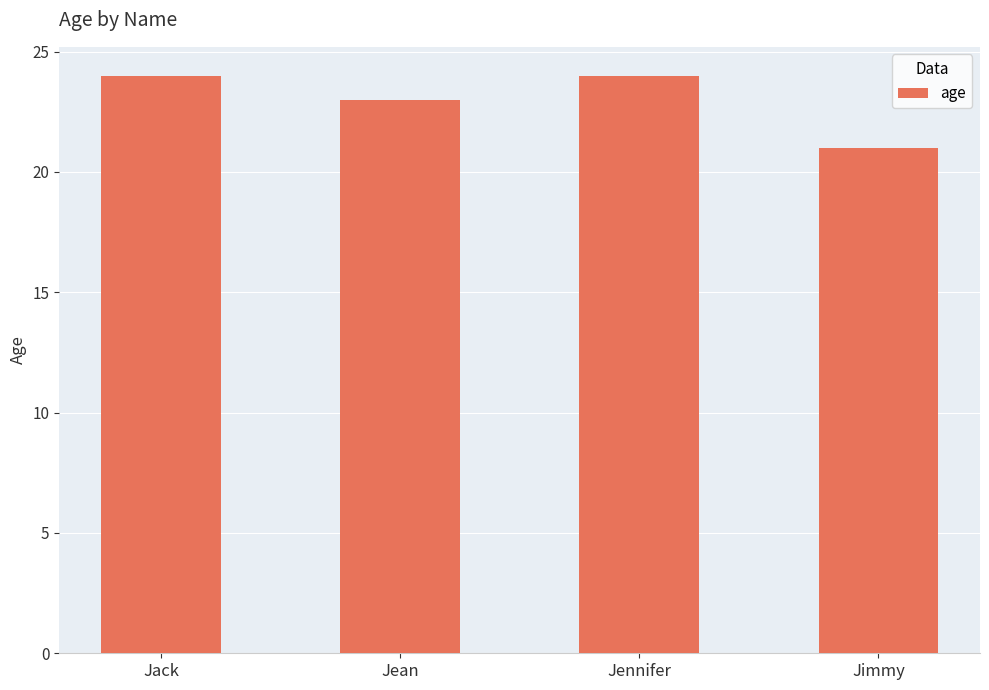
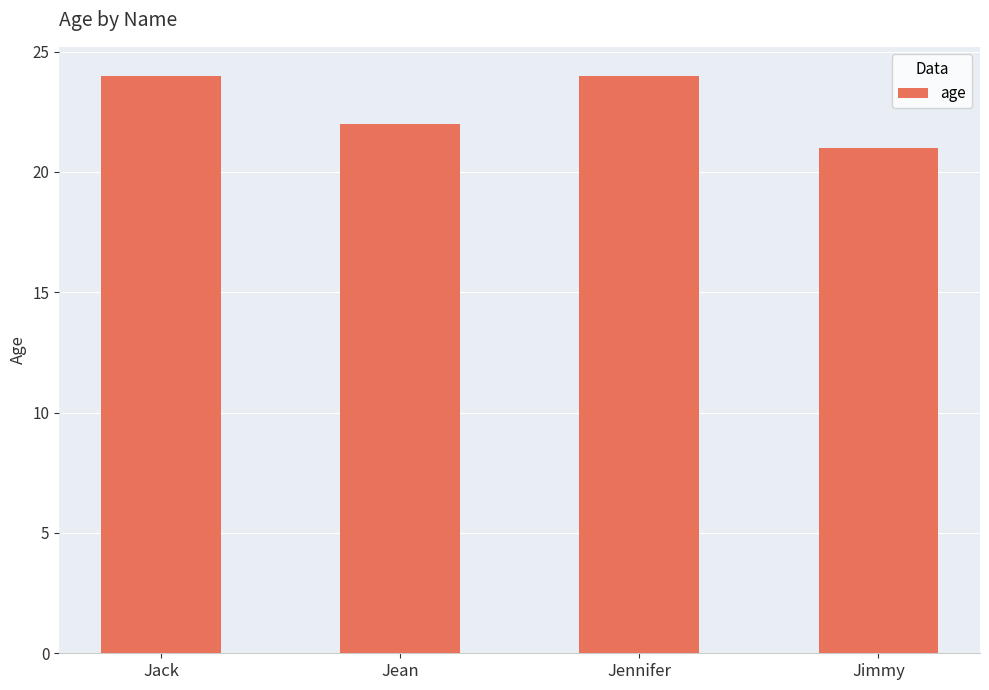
Jean: 23 -> 22
